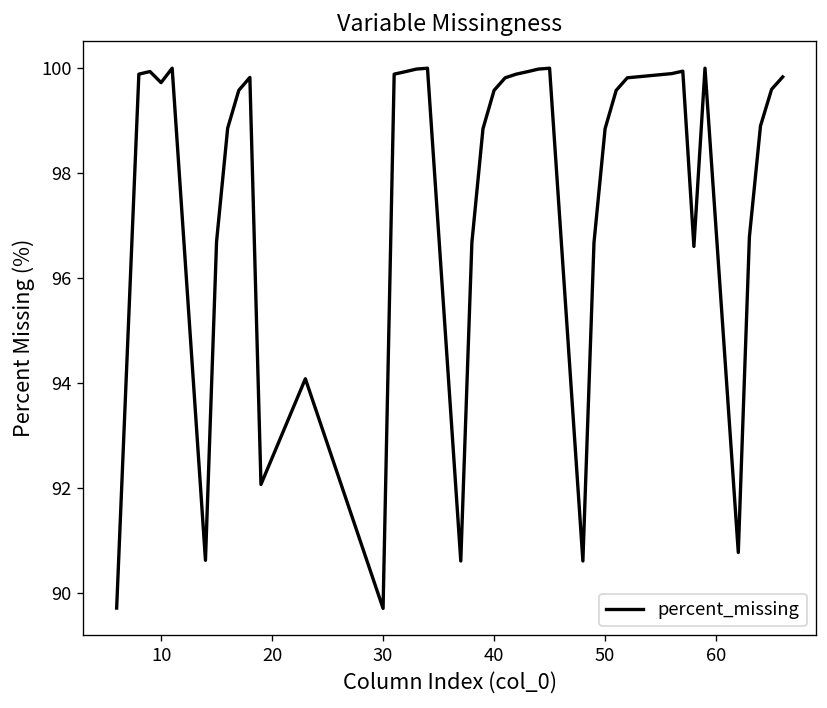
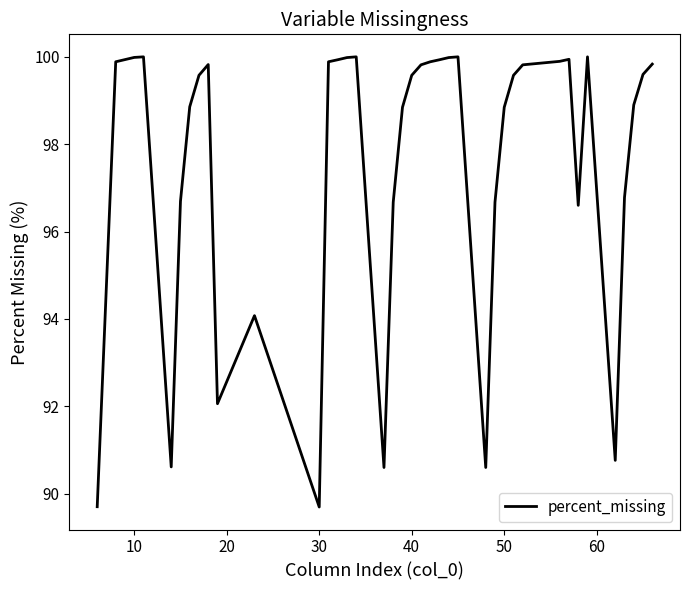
10: 99.7 -> 100.0
